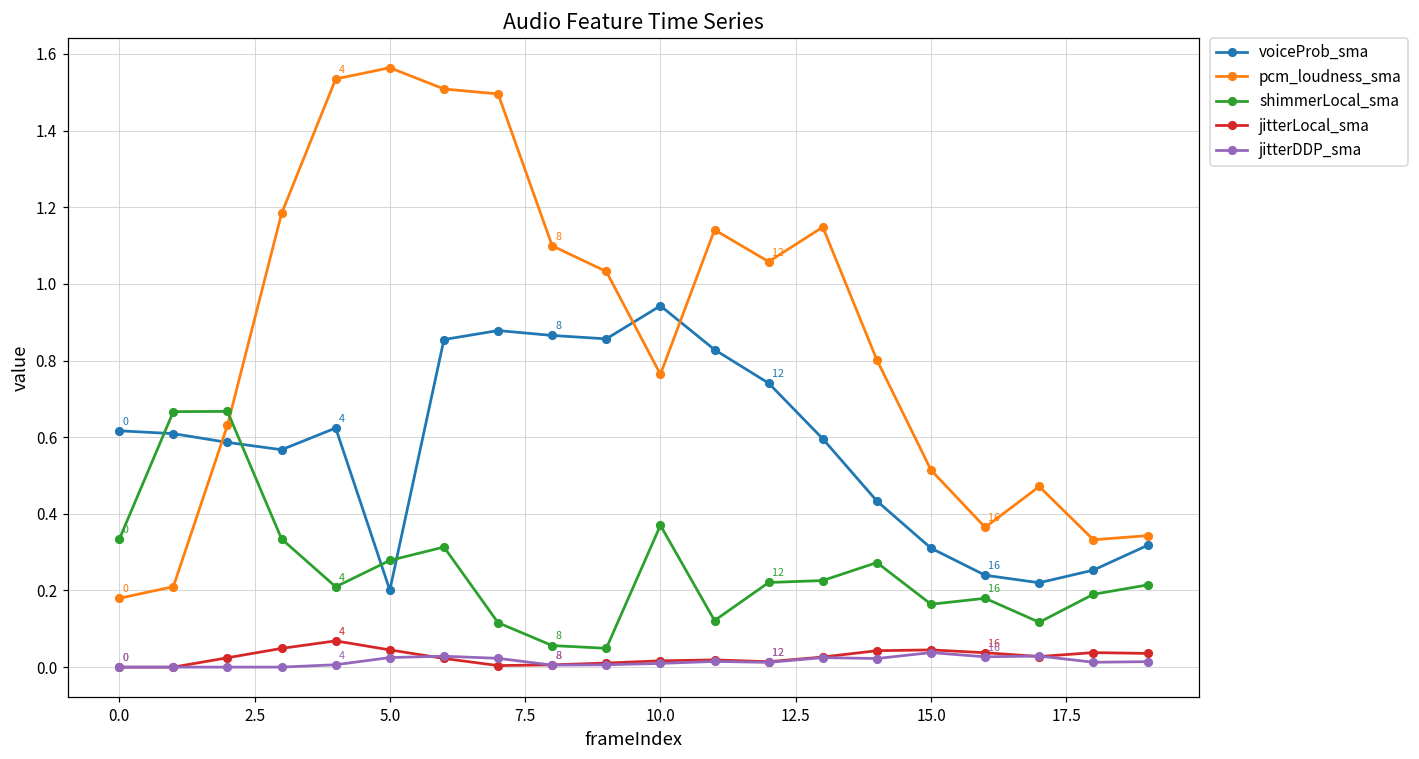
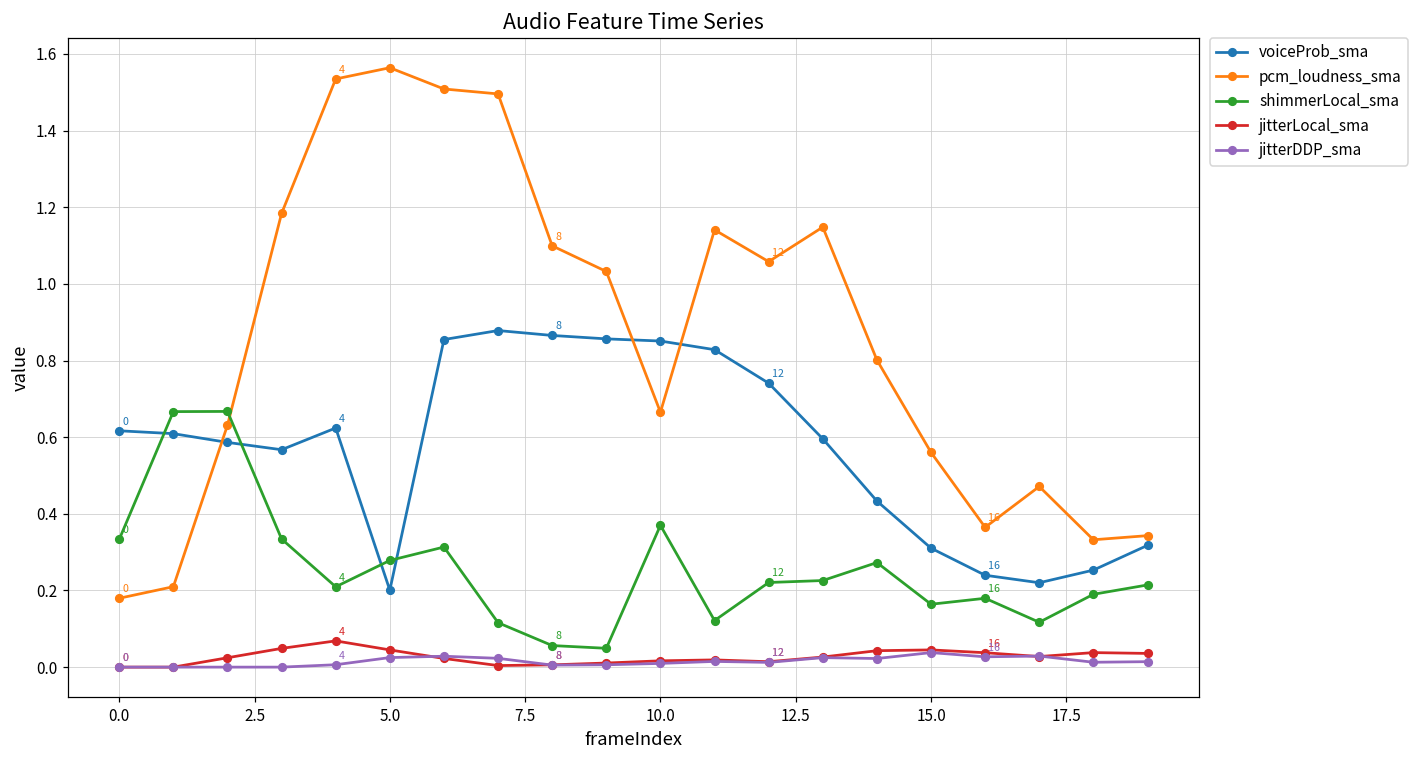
voiceProb_sma, 10.0: 0.94 -> 0.85
pcm_loudness_sma, 10.0: 0.76 -> 0.67
pcm_loudness_sma, 15.0: 0.51 -> 0.56
